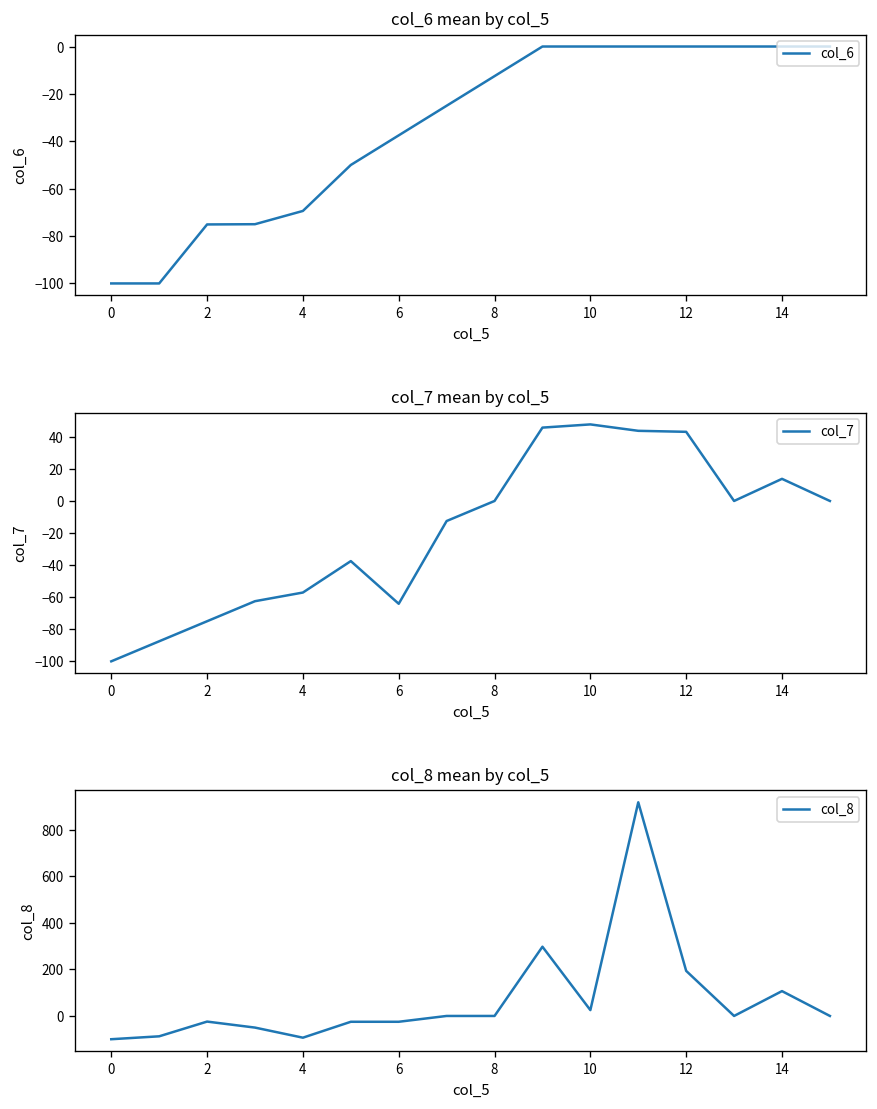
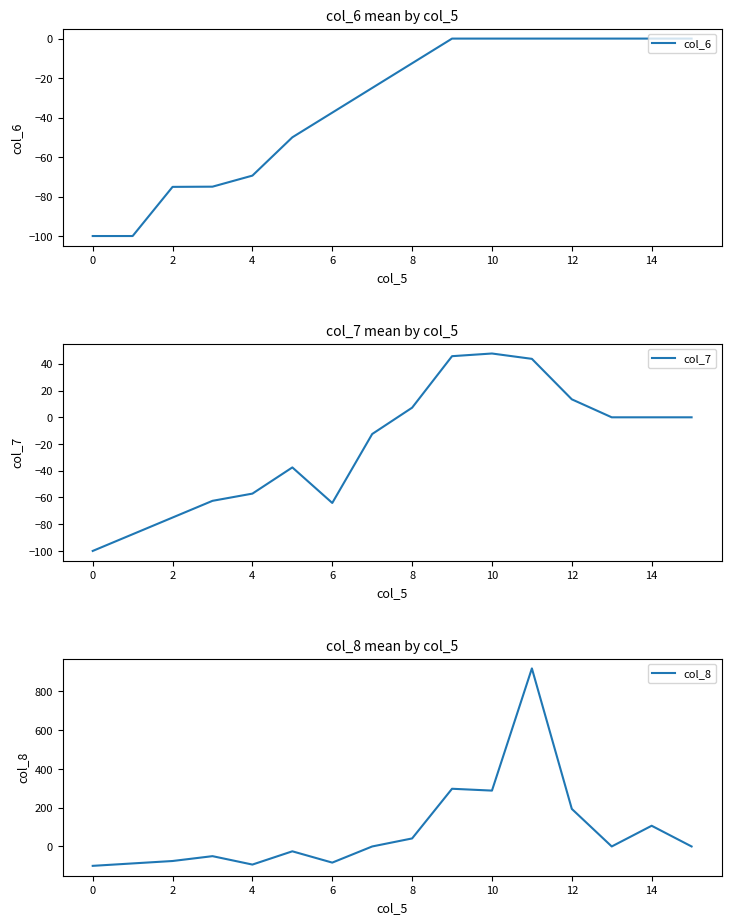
col_7 mean by col_5, 8: 0 -> 7
col_7 mean by col_5, 12: 43 -> 13
col_7 mean by col_5, 14: 14 -> 0
col_8 mean by col_5, 2: -20 -> -80
col_8 mean by col_5, 6: -30 -> -80
col_8 mean by col_5, 8: 0 -> 40
col_8 mean by col_5, 10: 30 -> 290
